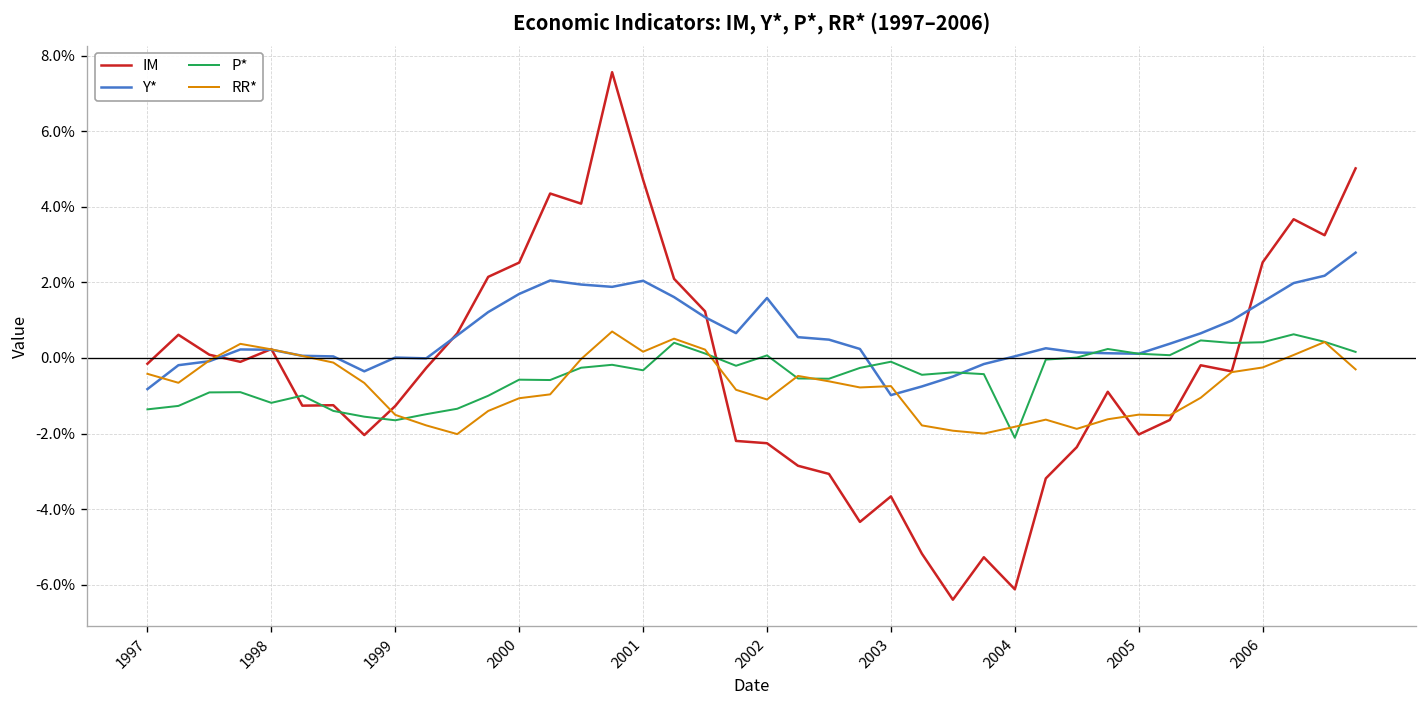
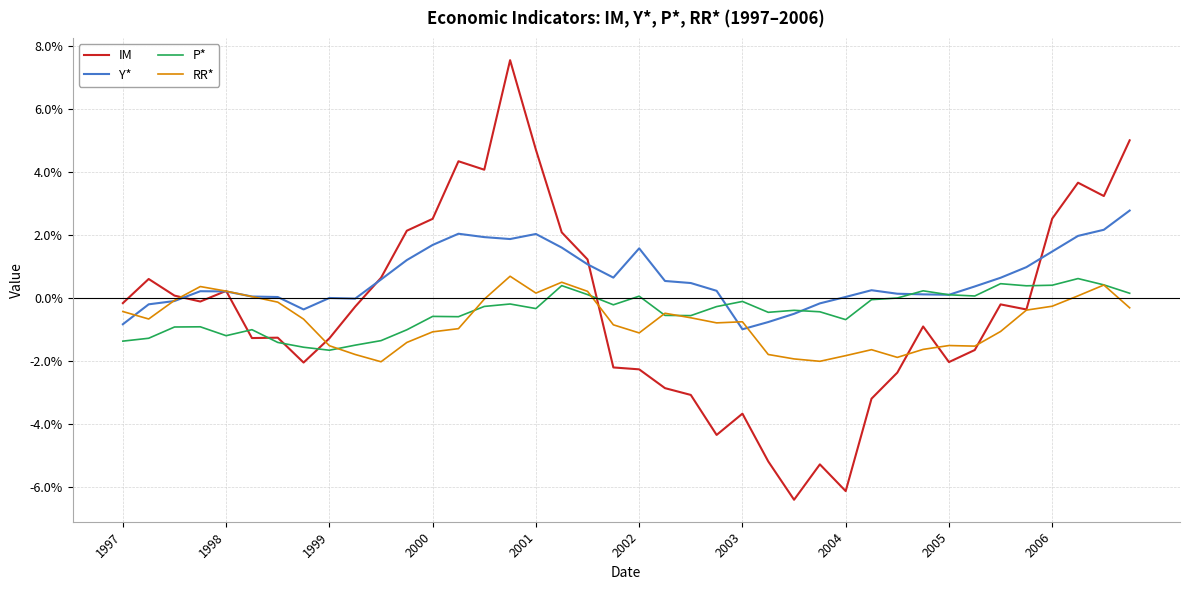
P*, 2004: -2.1% -> -0.7%
